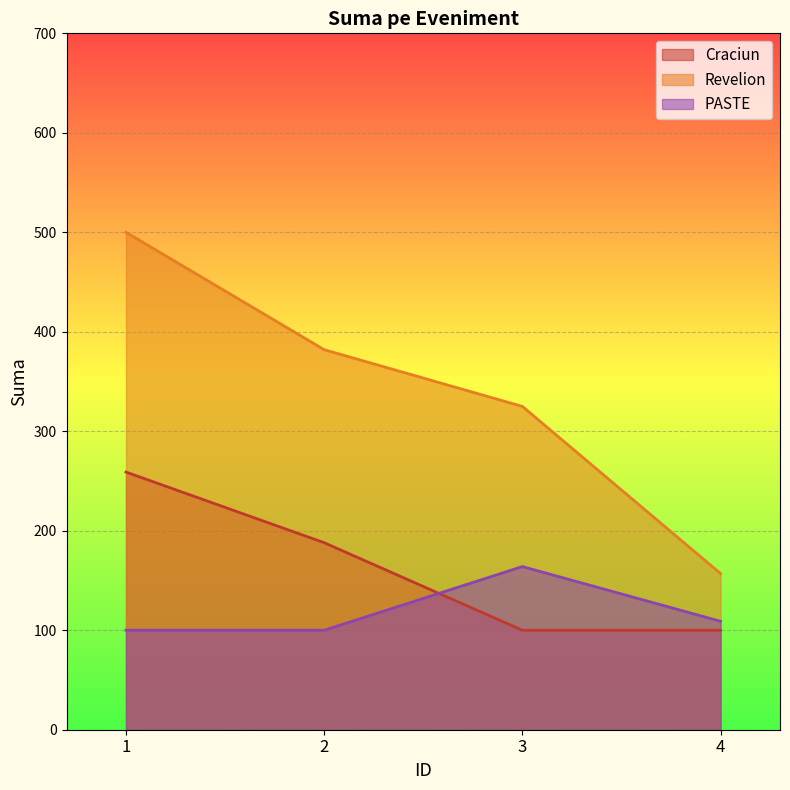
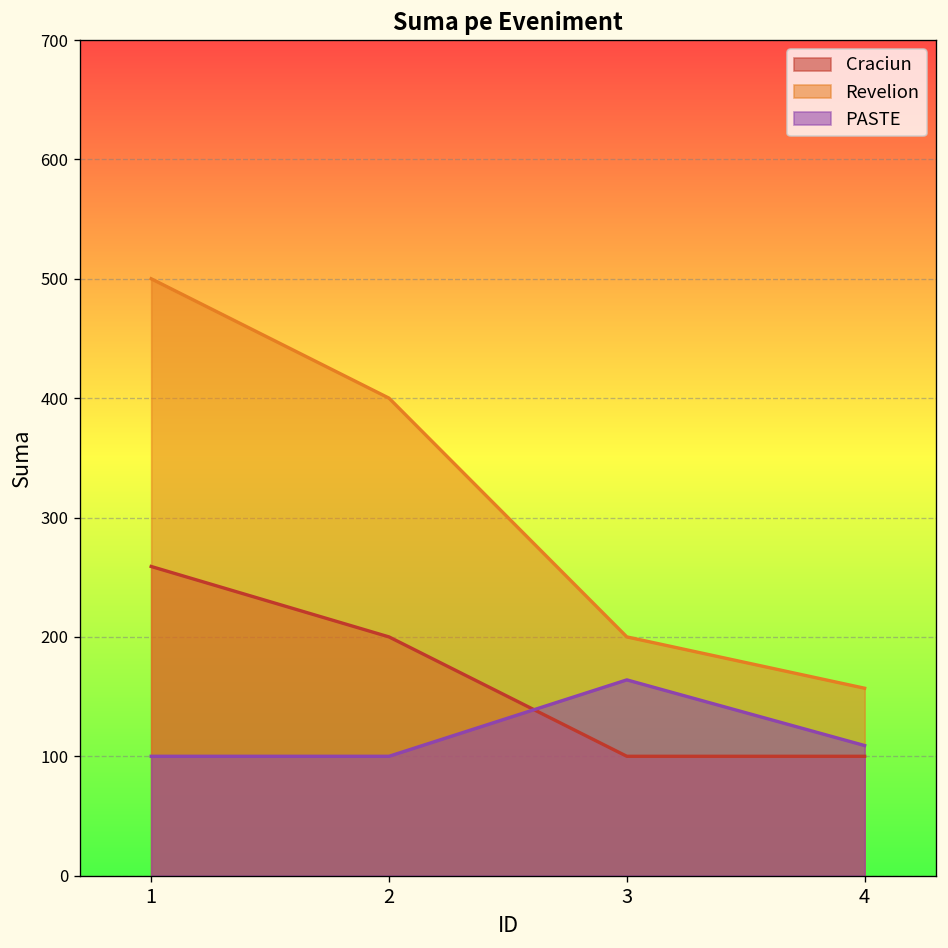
Craciun, 2: 190 -> 200
Revelion, 2: 380 -> 400
Revelion, 3: 330 -> 200
